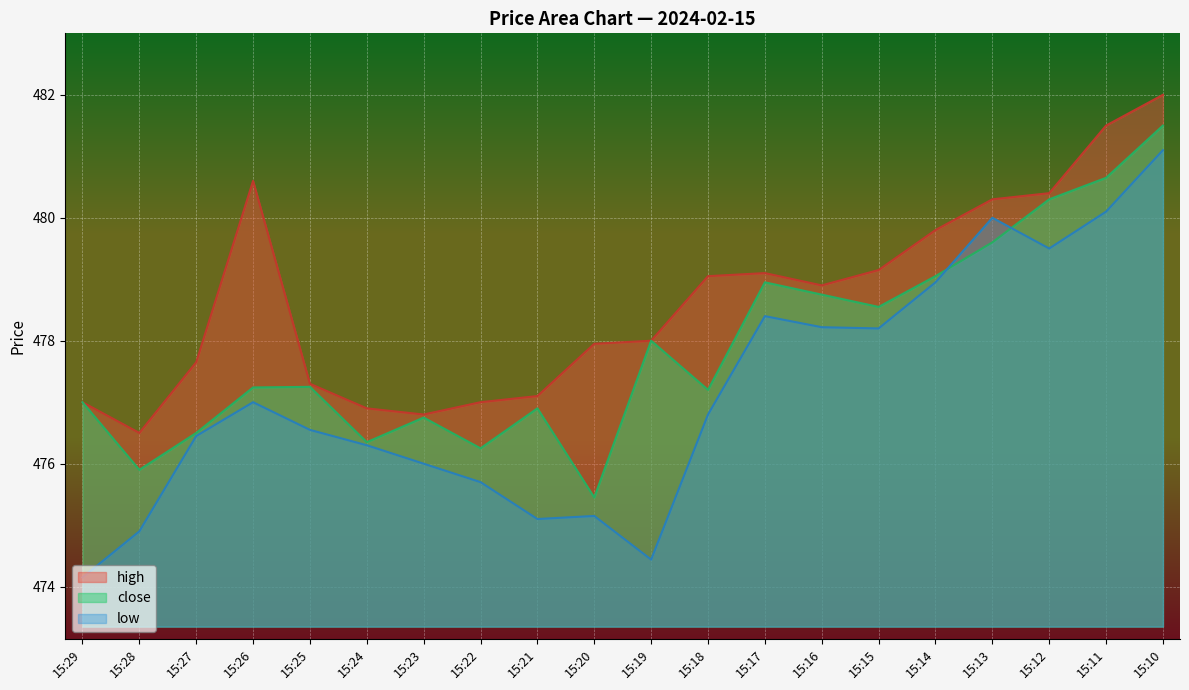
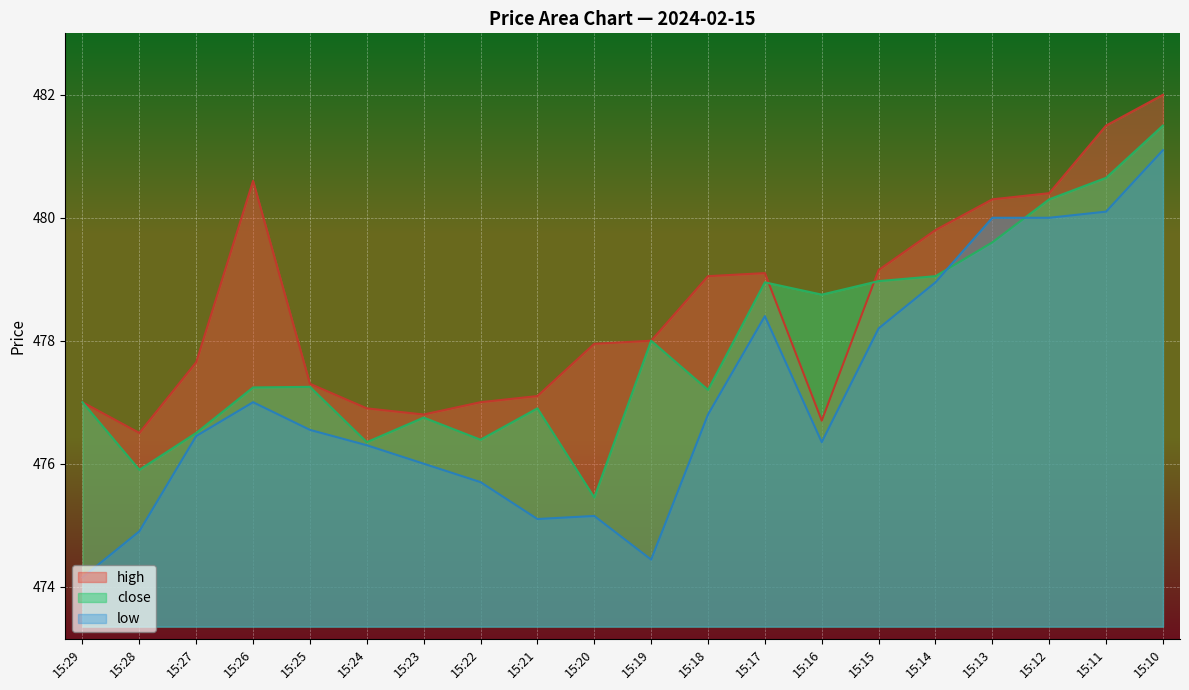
close, 15:22: 476.3 -> 476.4
high, 15:16: 478.9 -> 476.7
low, 15:16: 478.2 -> 476.4
close, 15:15: 478.6 -> 479.0
low, 15:12: 479.5 -> 480.0
